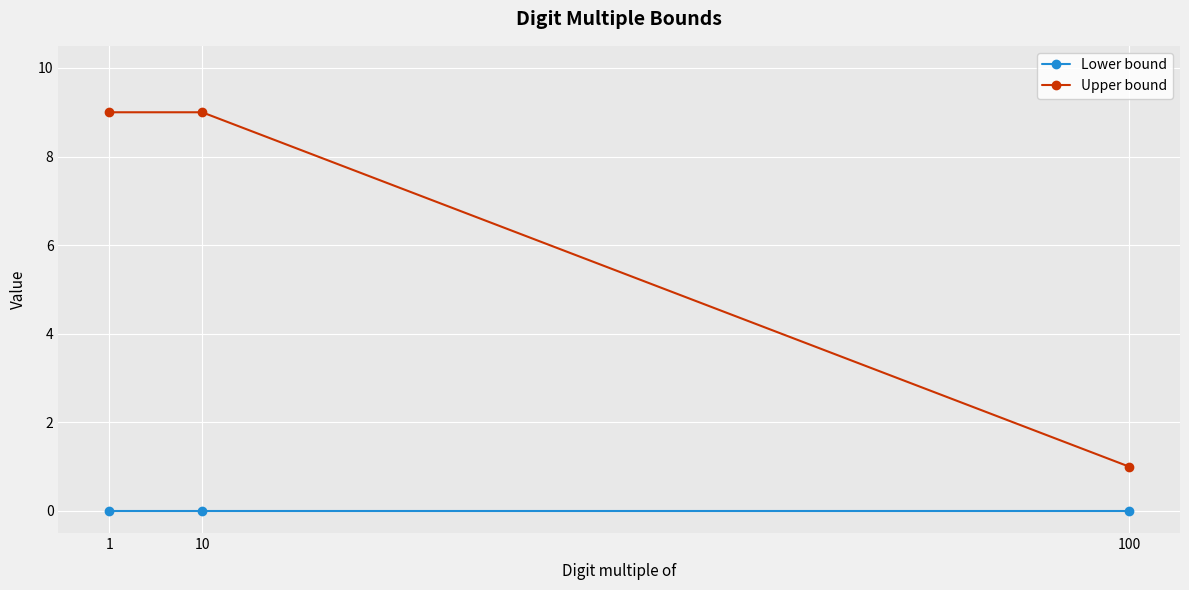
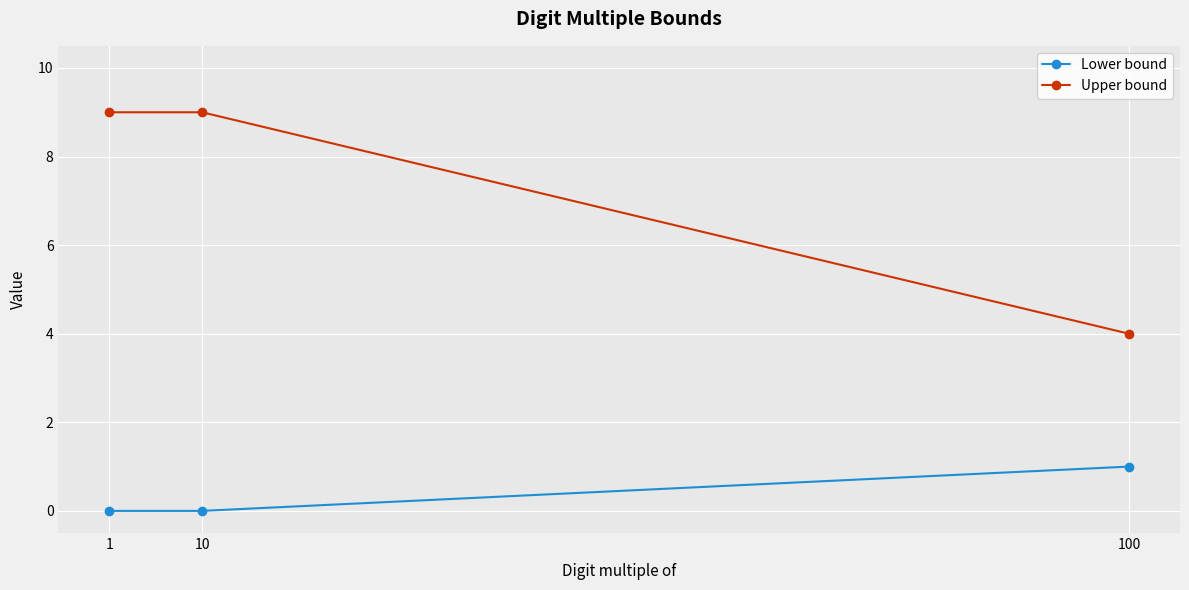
Lower bound, 100: 0 -> 1
Upper bound, 100: 1 -> 4
